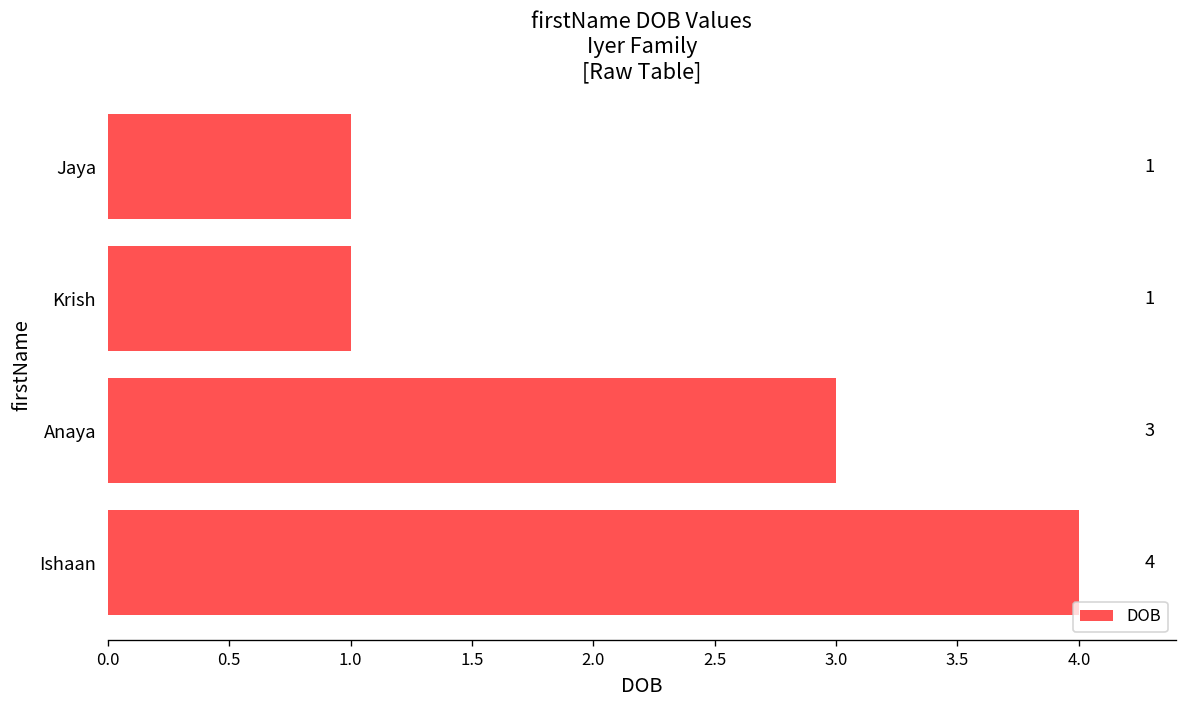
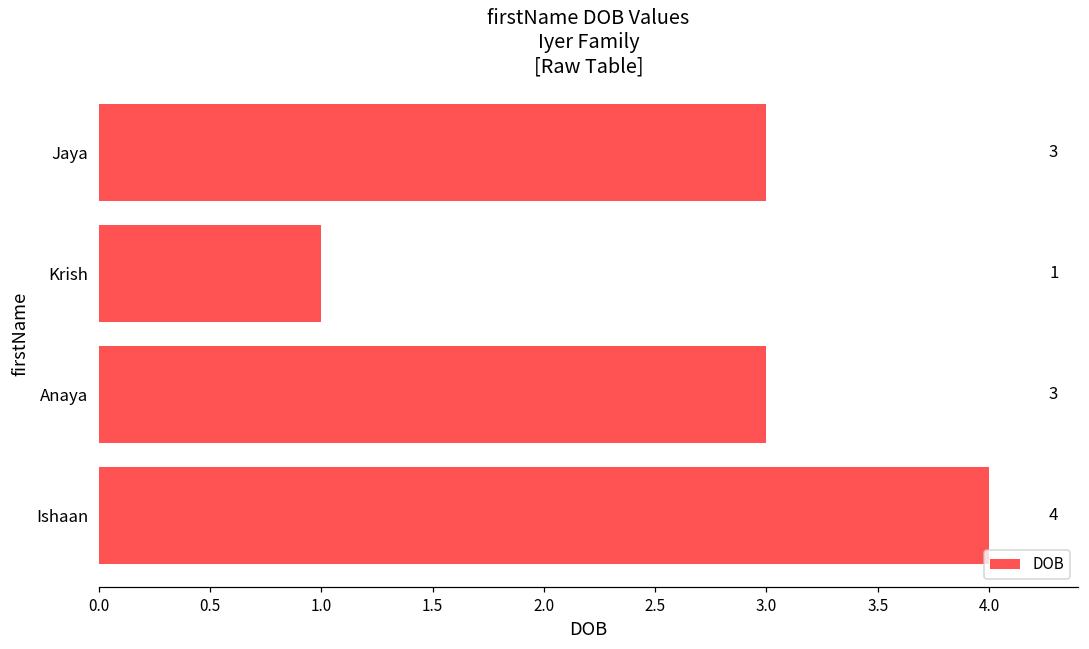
Jaya: 1 -> 3
